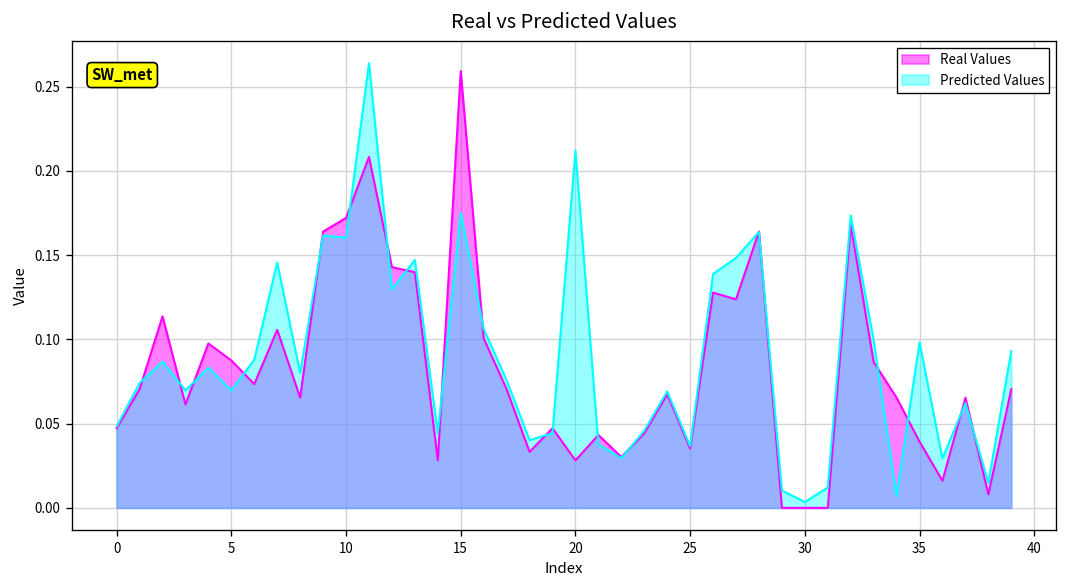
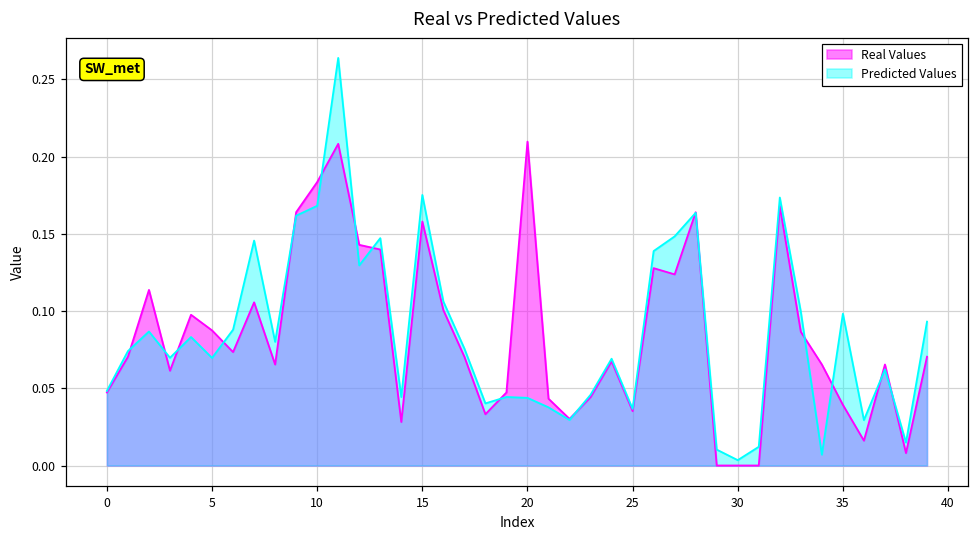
Real Values, 10: 0.172 -> 0.183
Predicted Values, 10: 0.160 -> 0.168
Real Values, 15: 0.259 -> 0.158
Real Values, 20: 0.028 -> 0.210
Predicted Values, 20: 0.212 -> 0.044
